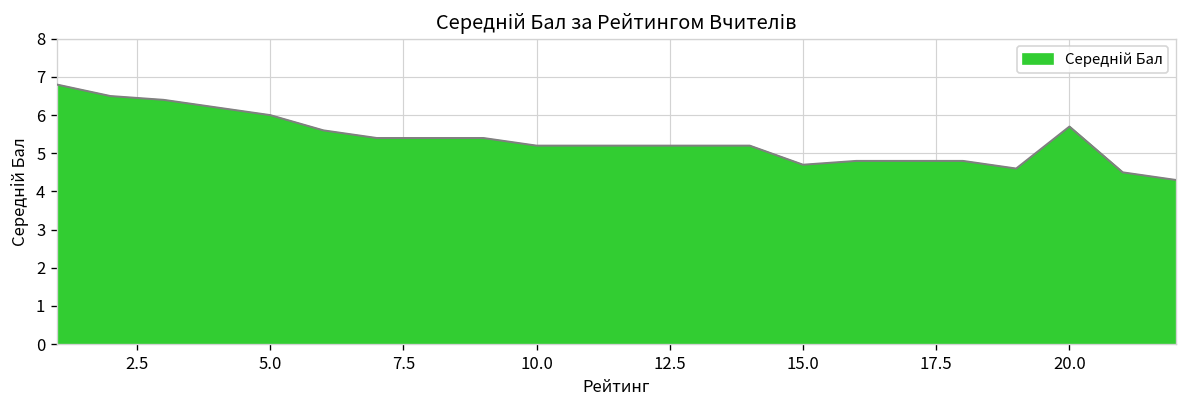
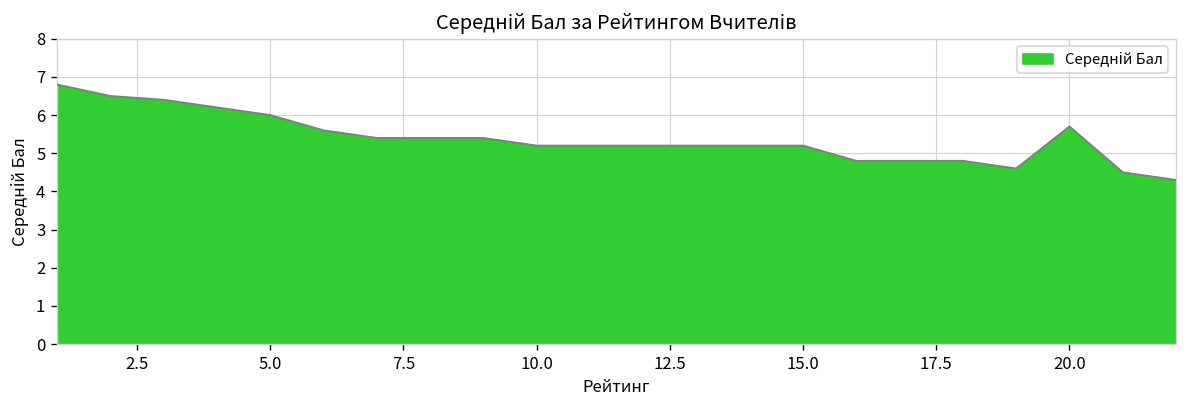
15.0: 4.7 -> 5.2
